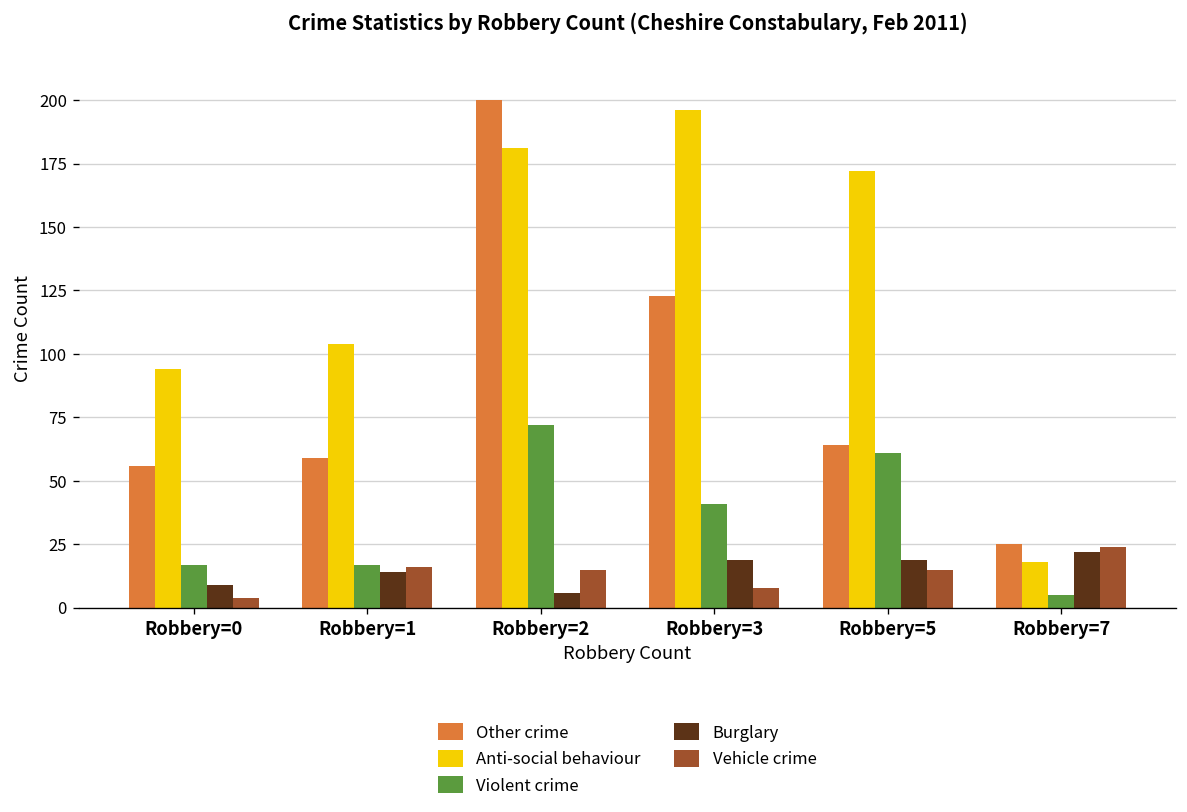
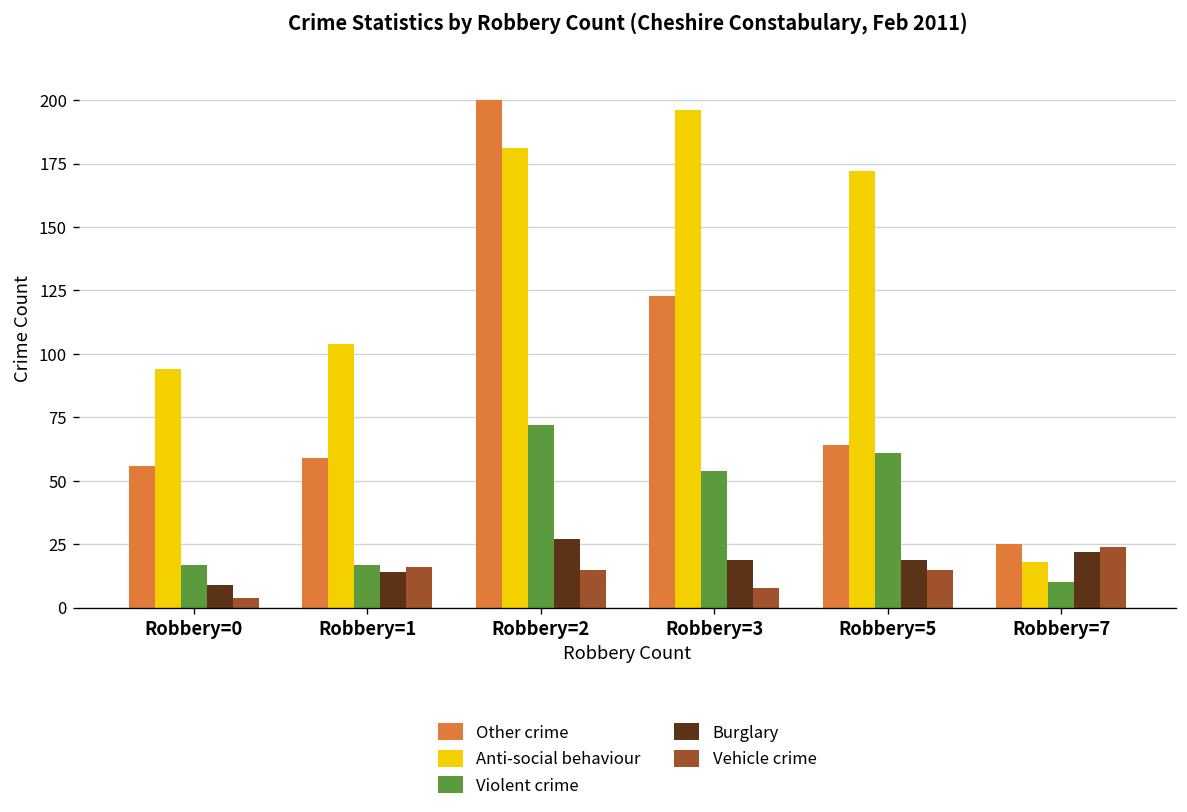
Burglary, Robbery=2: 6 -> 27
Violent crime, Robbery=3: 41 -> 54
Violent crime, Robbery=7: 5 -> 10
